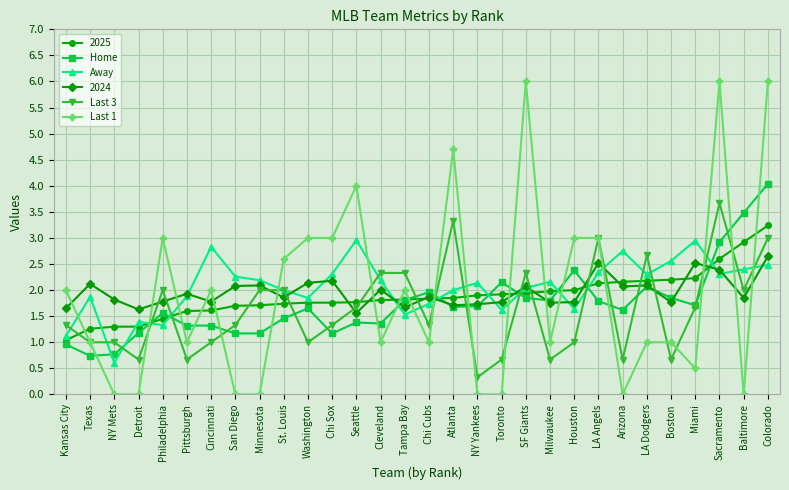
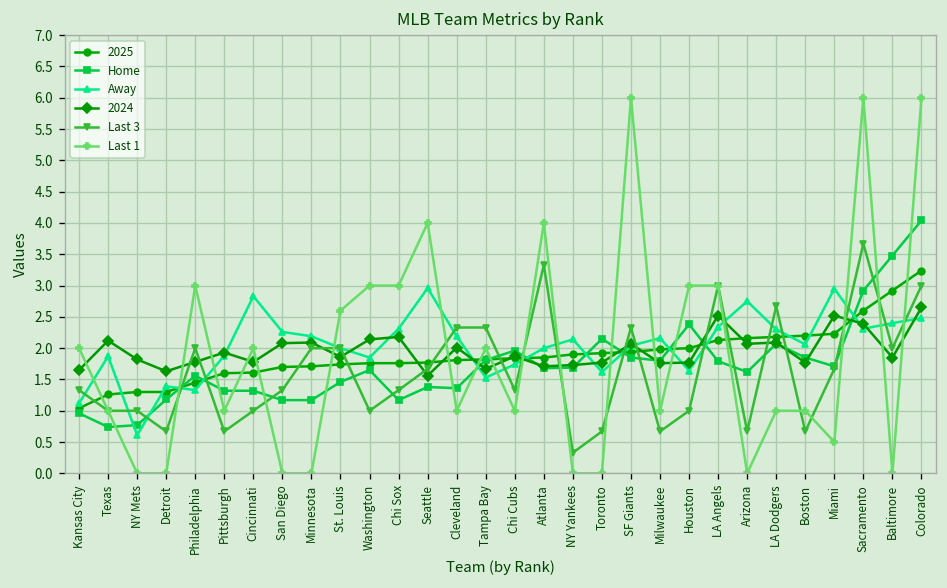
Last 1, Atlanta: 4.7 -> 4.0
Away, Boston: 2.6 -> 2.1
